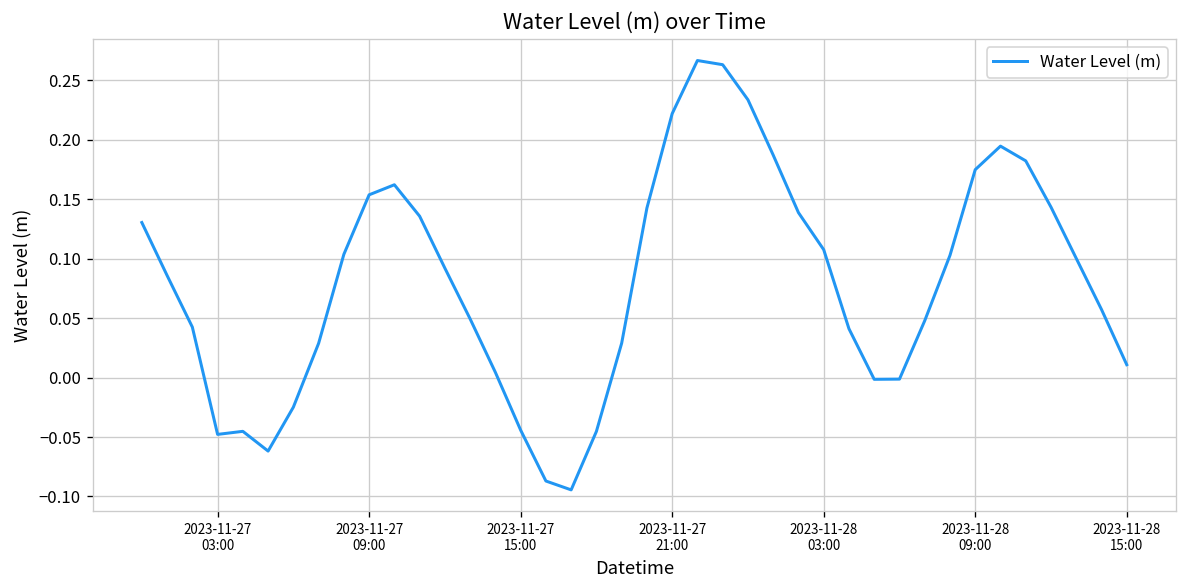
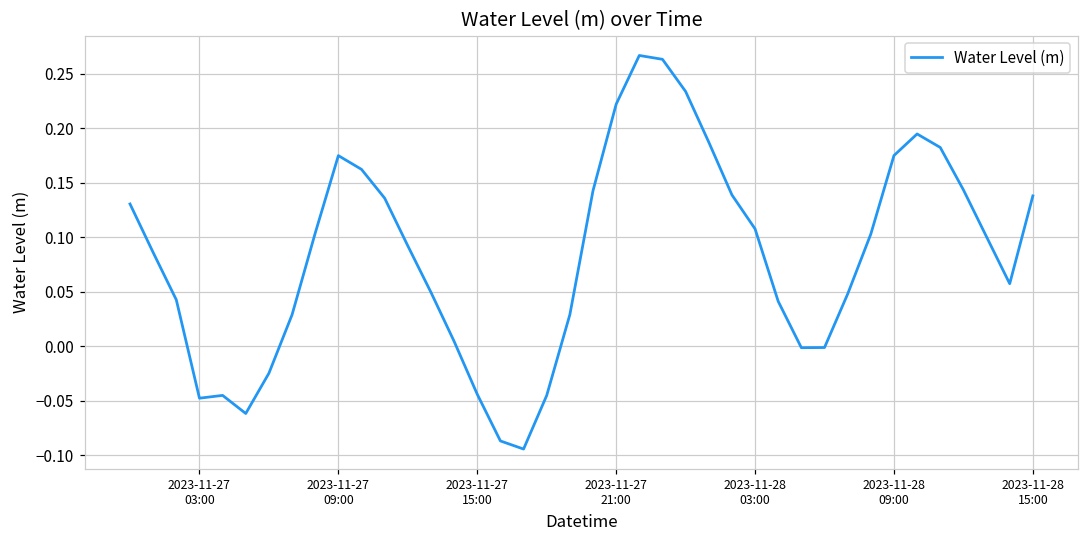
2023-11-27 09:00: 0.15 -> 0.17
2023-11-28 15:00: 0.01 -> 0.14
